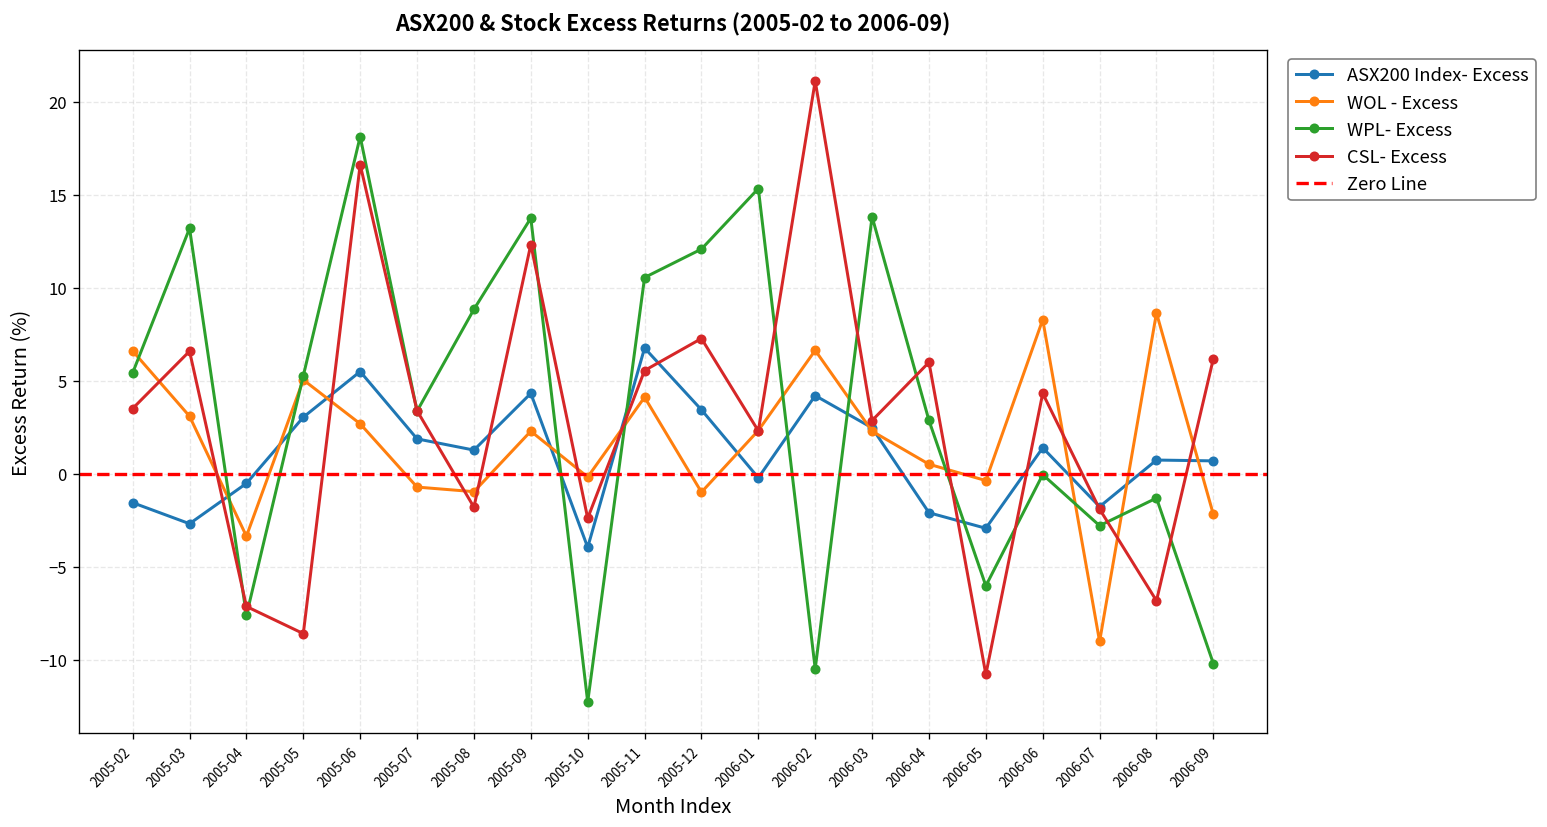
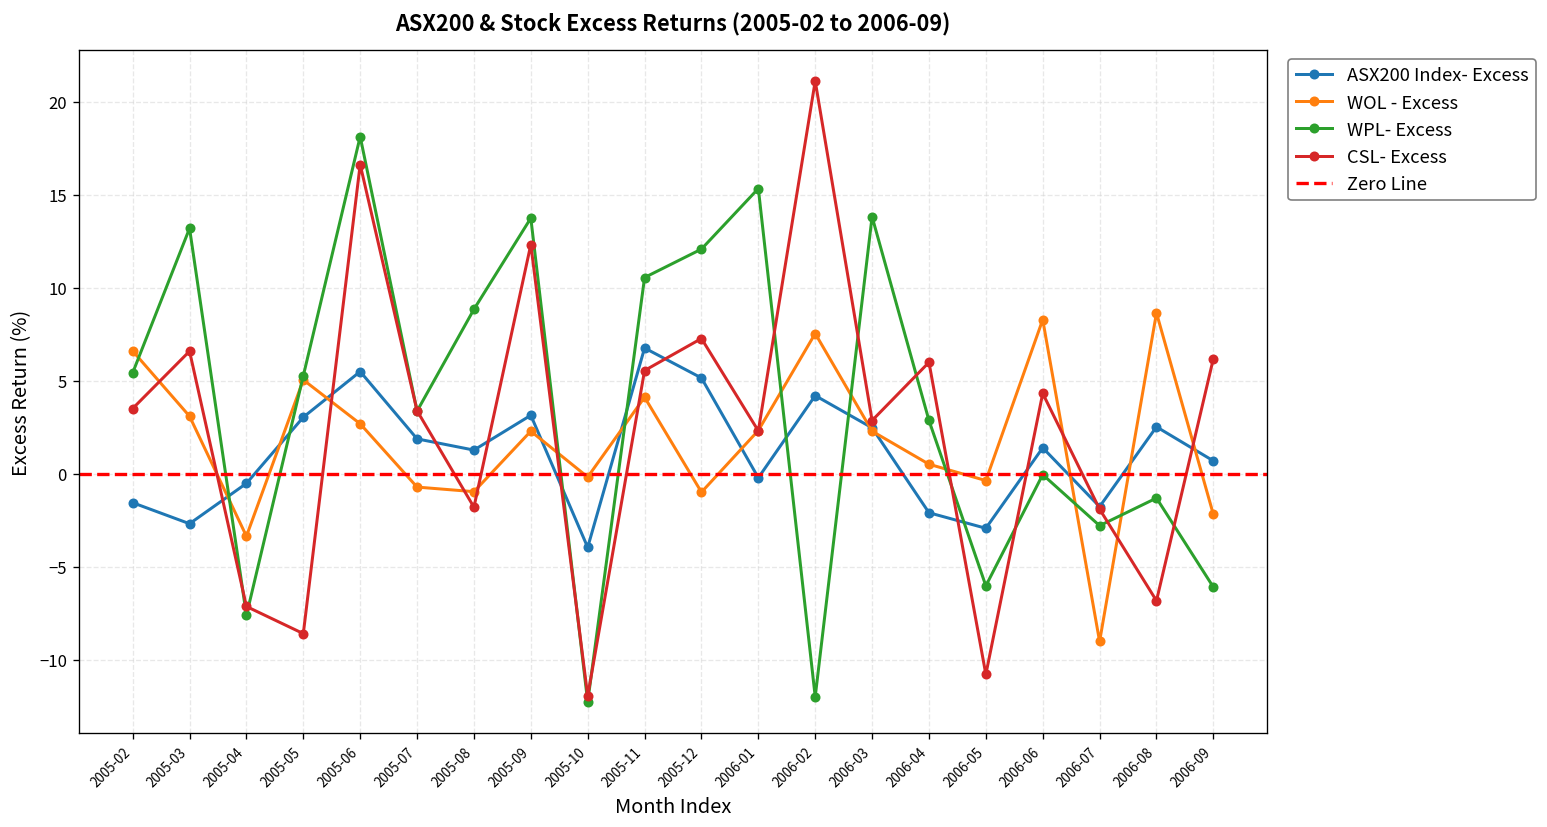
ASX200 Index- Excess, 2005-09: 4.3 -> 3.1
CSL- Excess, 2005-10: -2.4 -> -12.0
ASX200 Index- Excess, 2005-12: 3.4 -> 5.2
WOL - Excess, 2006-02: 6.6 -> 7.5
WPL- Excess, 2006-02: -10.5 -> -12.0
ASX200 Index- Excess, 2006-08: 0.7 -> 2.5
WPL- Excess, 2006-09: -10.2 -> -6.1
